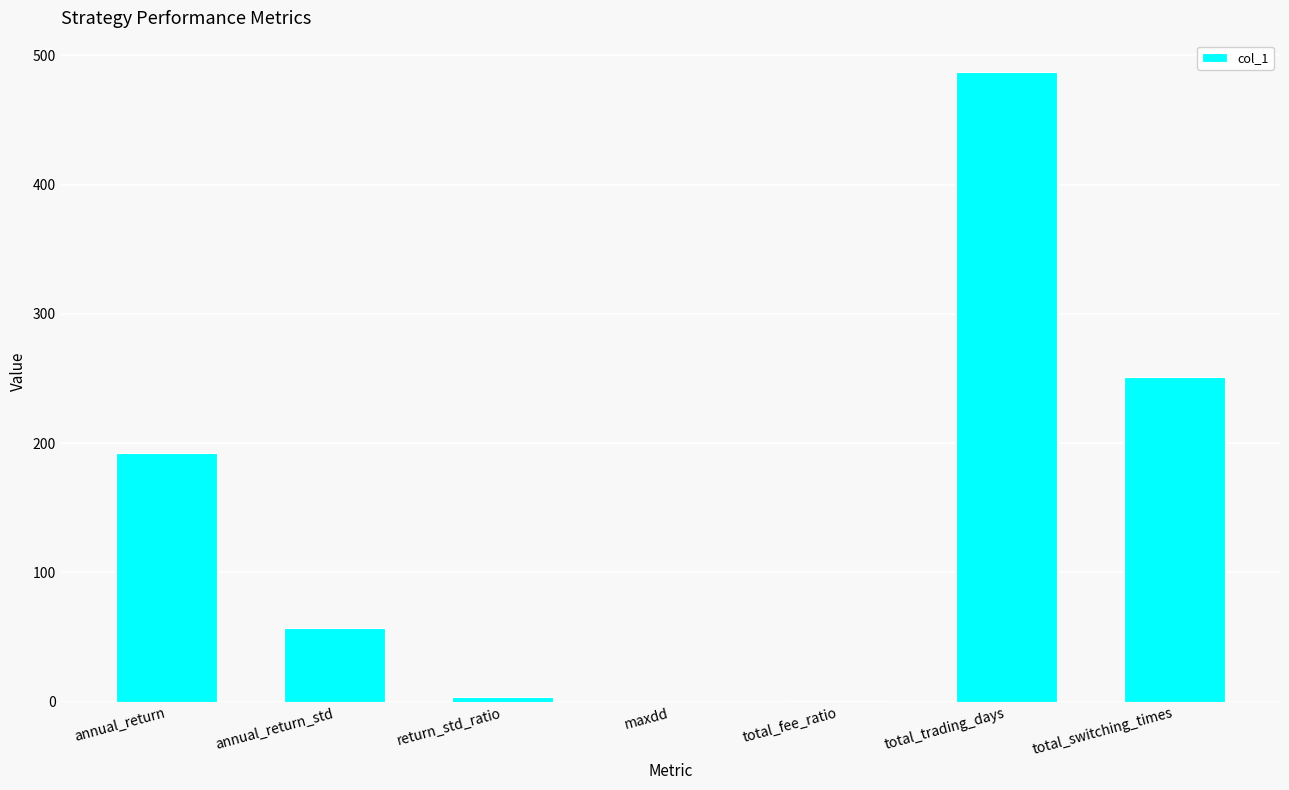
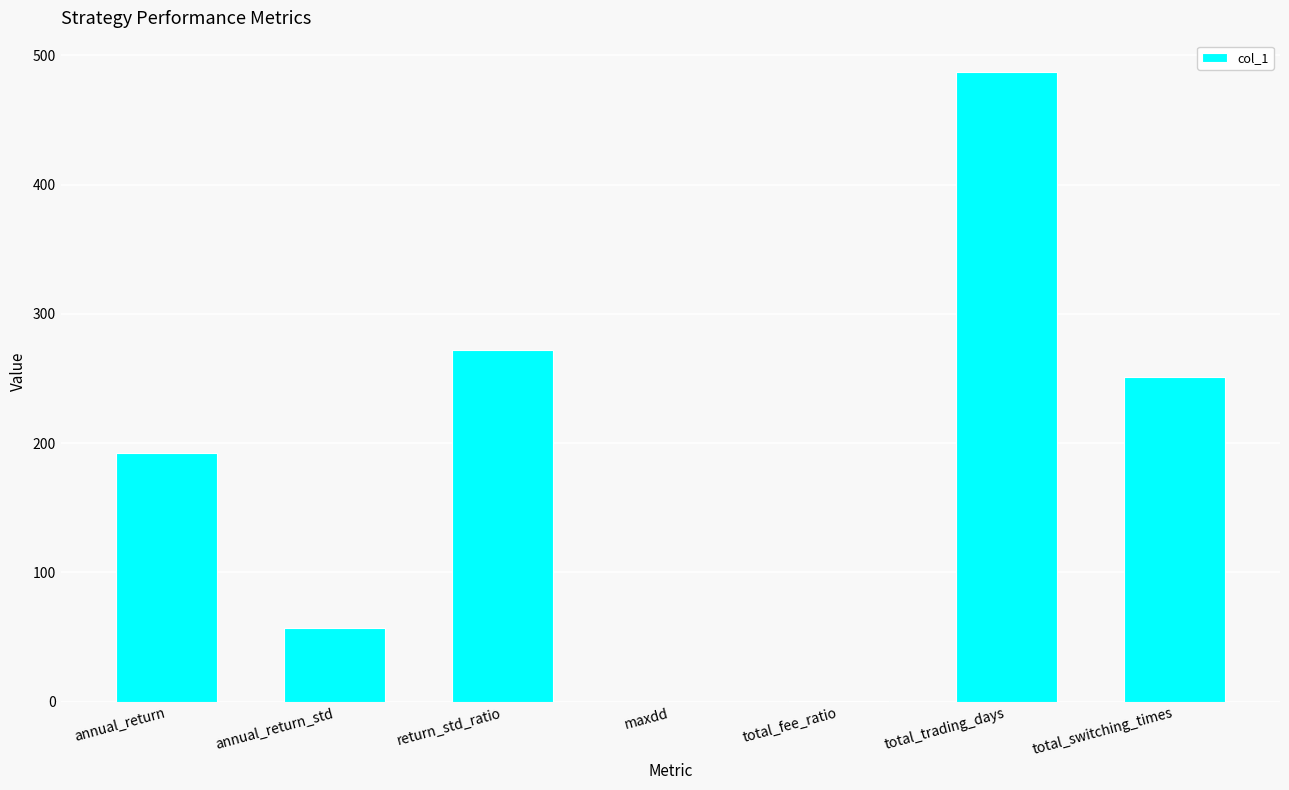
return_std_ratio: 3 -> 272
